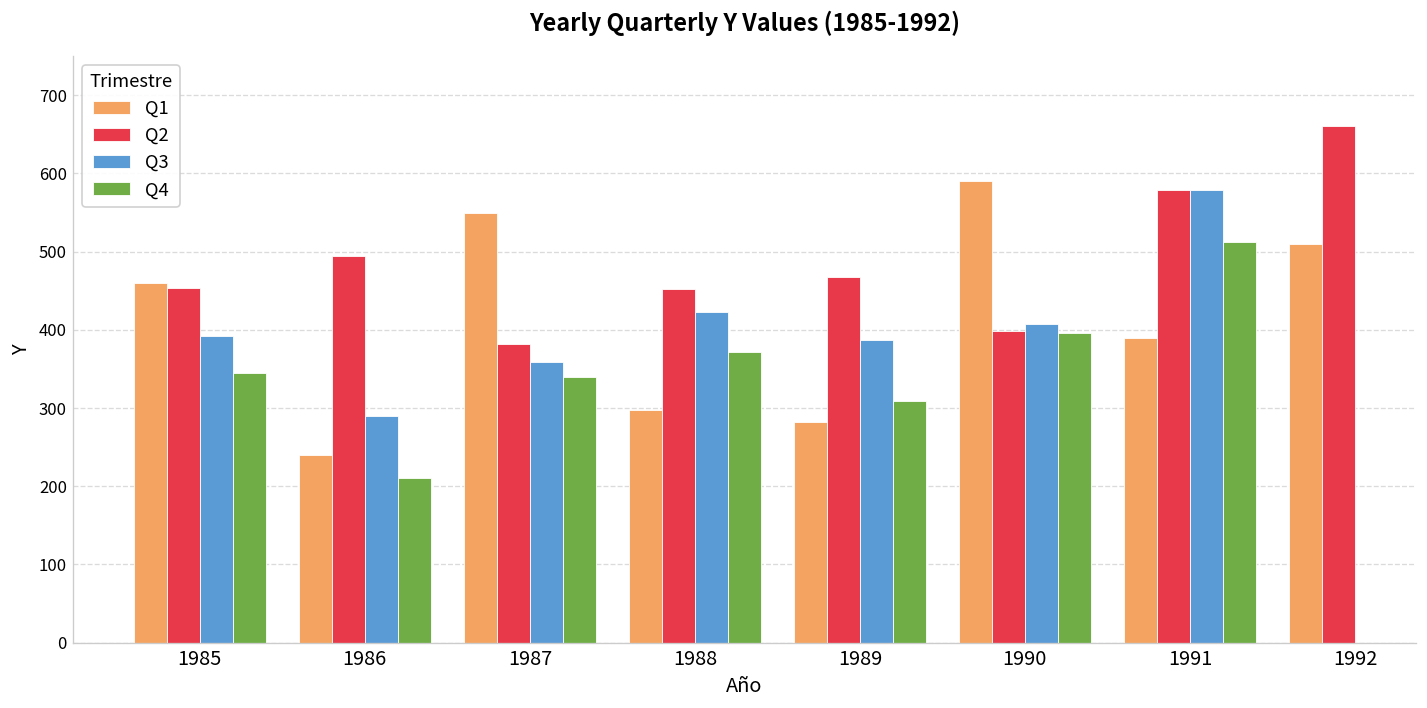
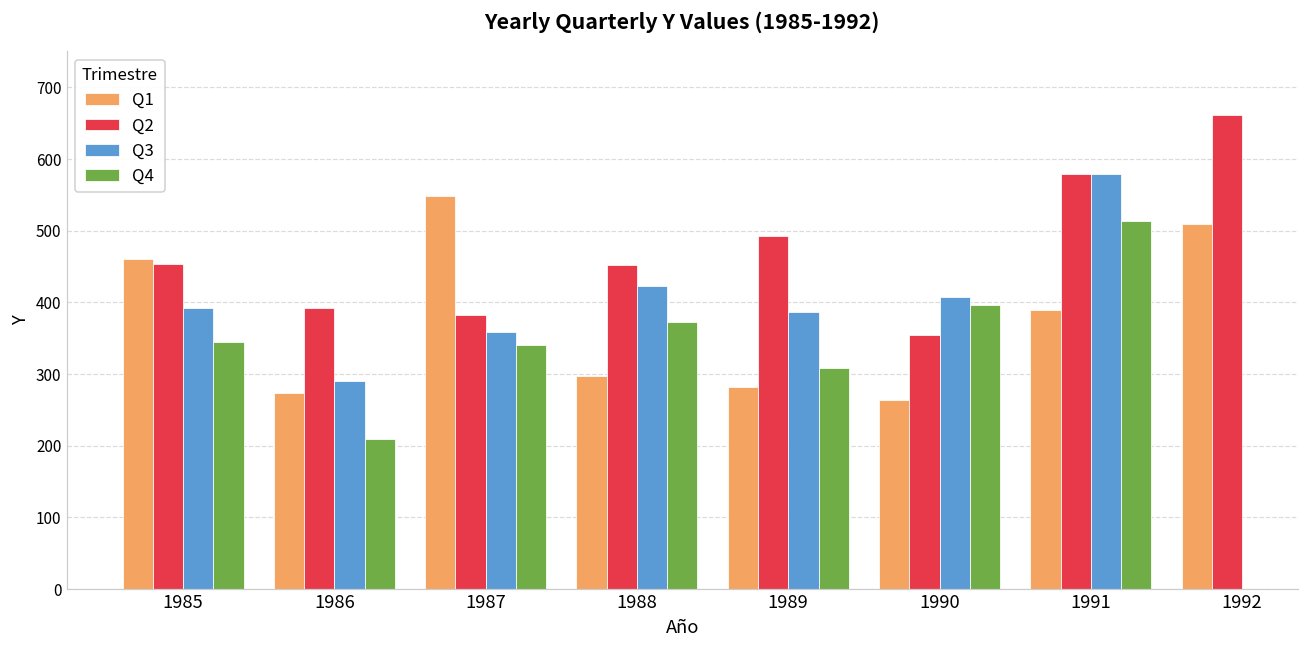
Q1, 1986: 240 -> 270
Q2, 1986: 490 -> 390
Q2, 1989: 470 -> 490
Q1, 1990: 590 -> 260
Q2, 1990: 400 -> 350
